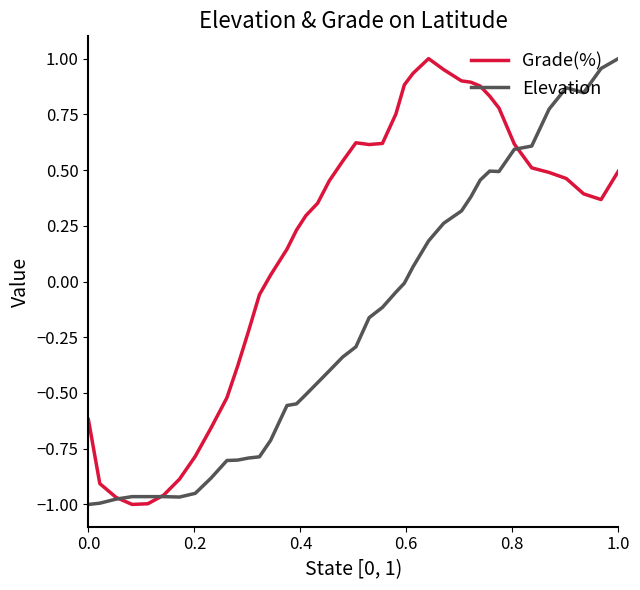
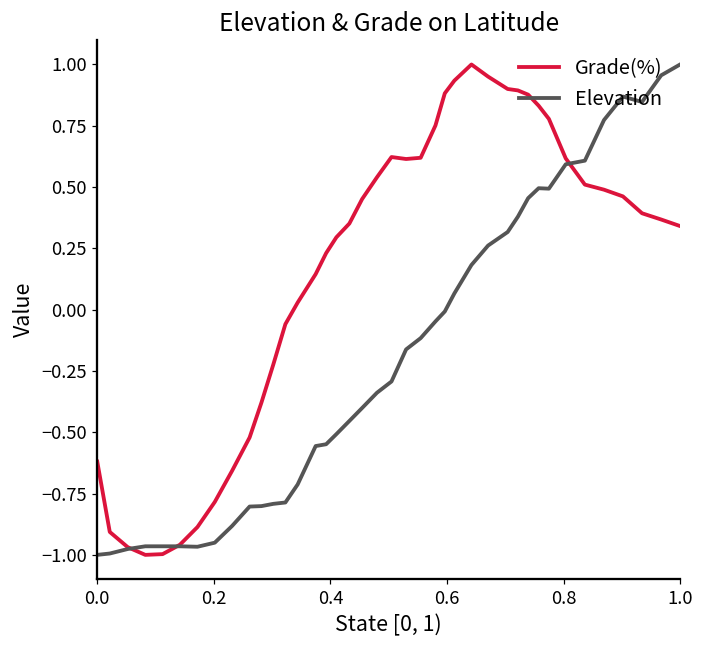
Grade(%), 1.0: 0.49 -> 0.34
